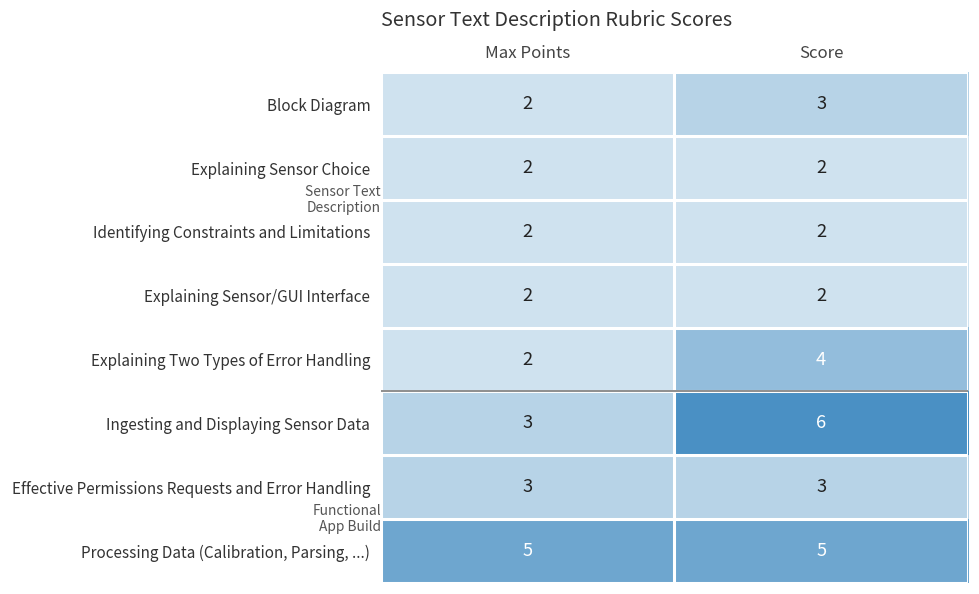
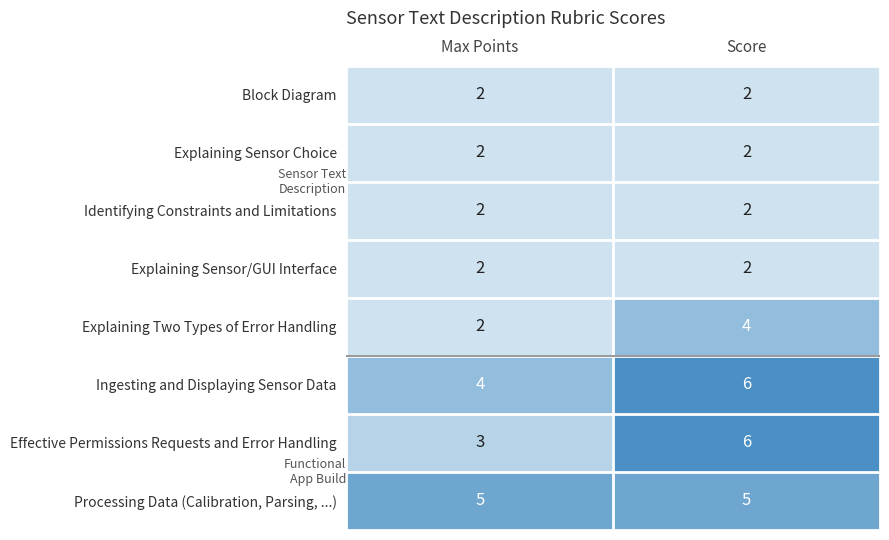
Block Diagram, Score: 3 -> 2
Ingesting and Displaying Sensor Data, Max Points: 3 -> 4
Effective Permissions Requests and Error Handling, Score: 3 -> 6
